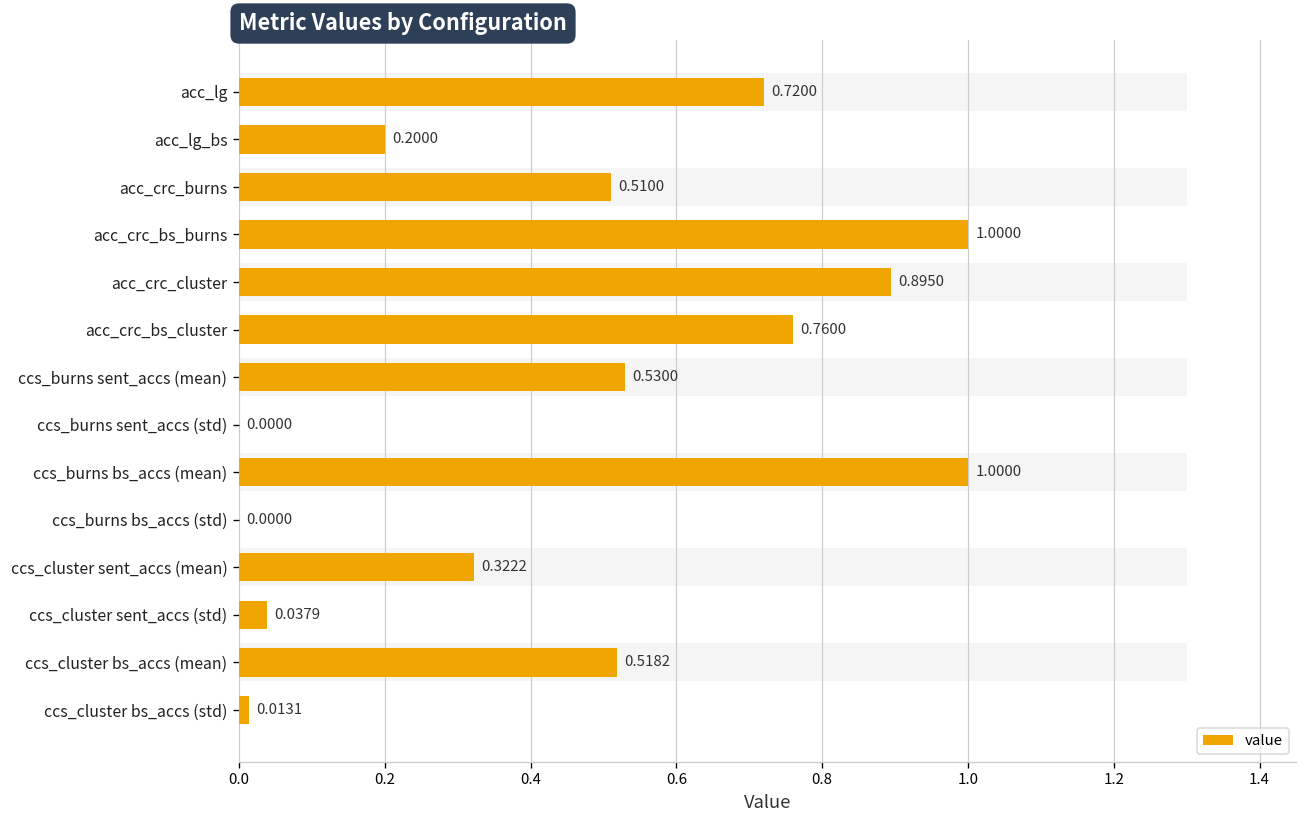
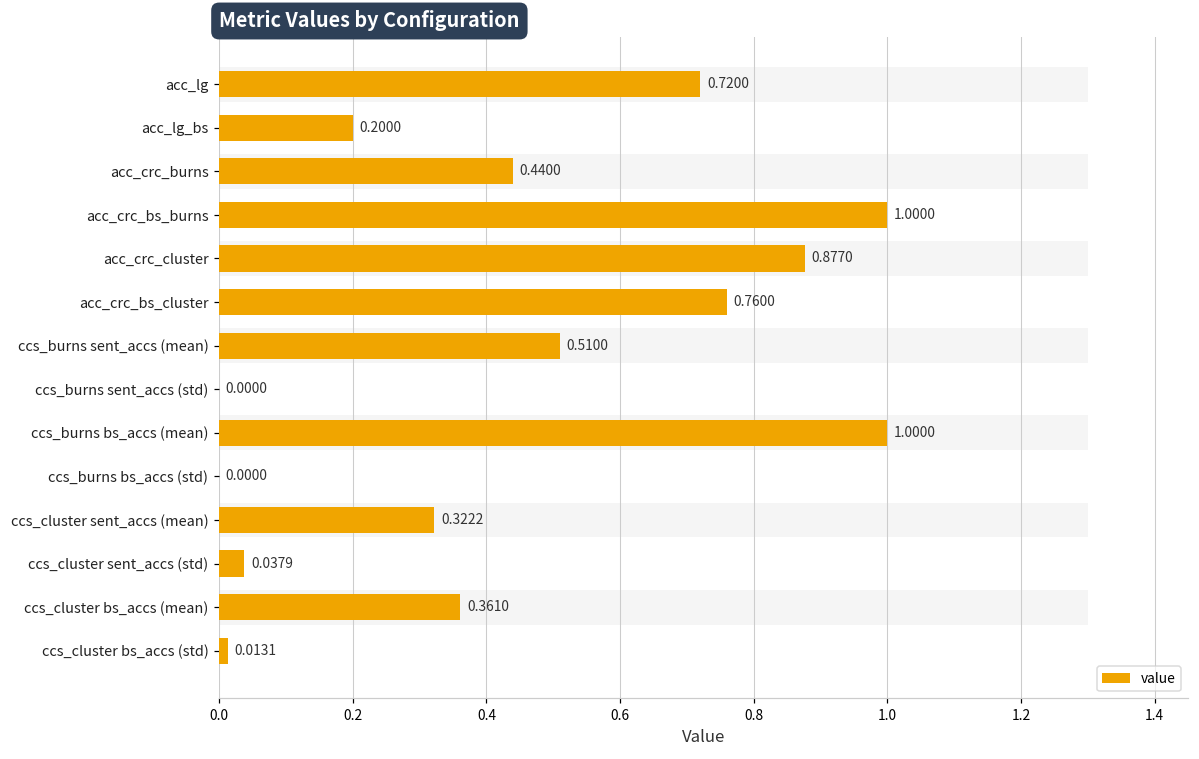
value, acc_crc_burns: 0.5100 -> 0.4400
value, acc_crc_cluster: 0.8950 -> 0.8770
value, ccs_burns sent_accs (mean): 0.5300 -> 0.5100
value, ccs_cluster bs_accs (mean): 0.5182 -> 0.3610
